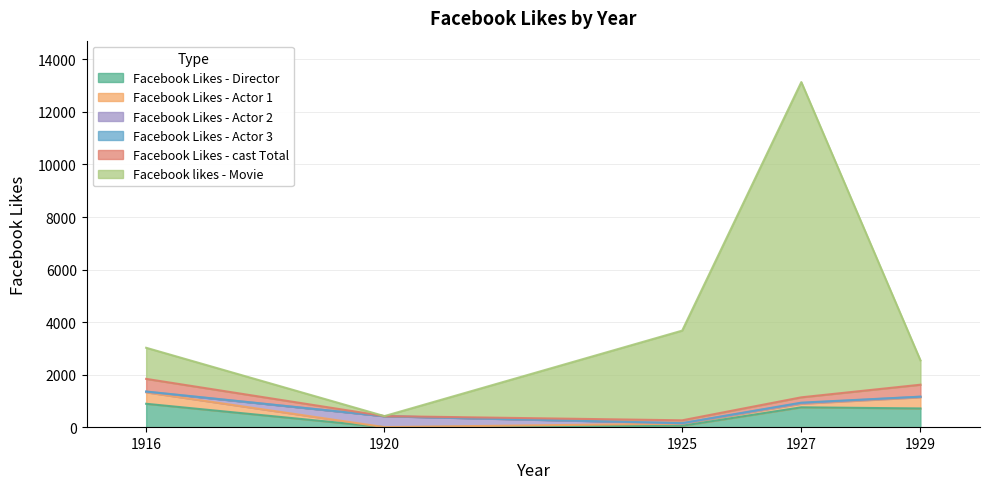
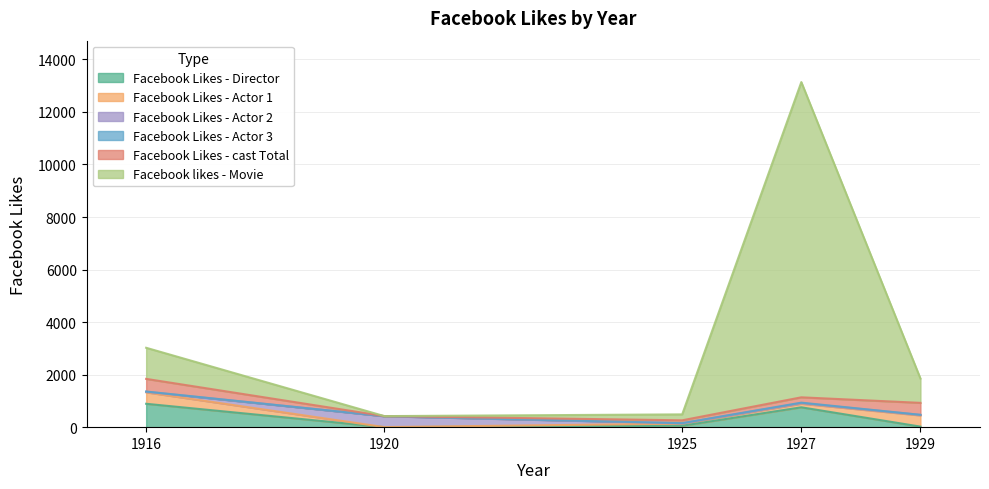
Facebook likes - Movie, 1925: 3400 -> 200
Facebook Likes - Director, 1929: 700 -> 0
